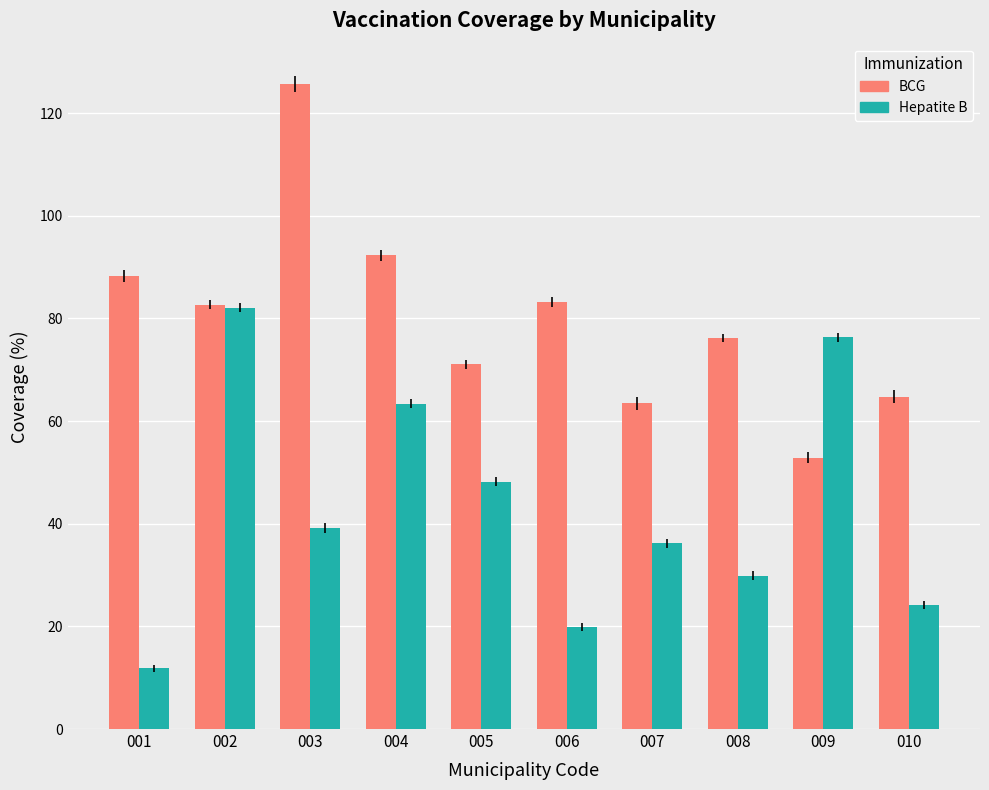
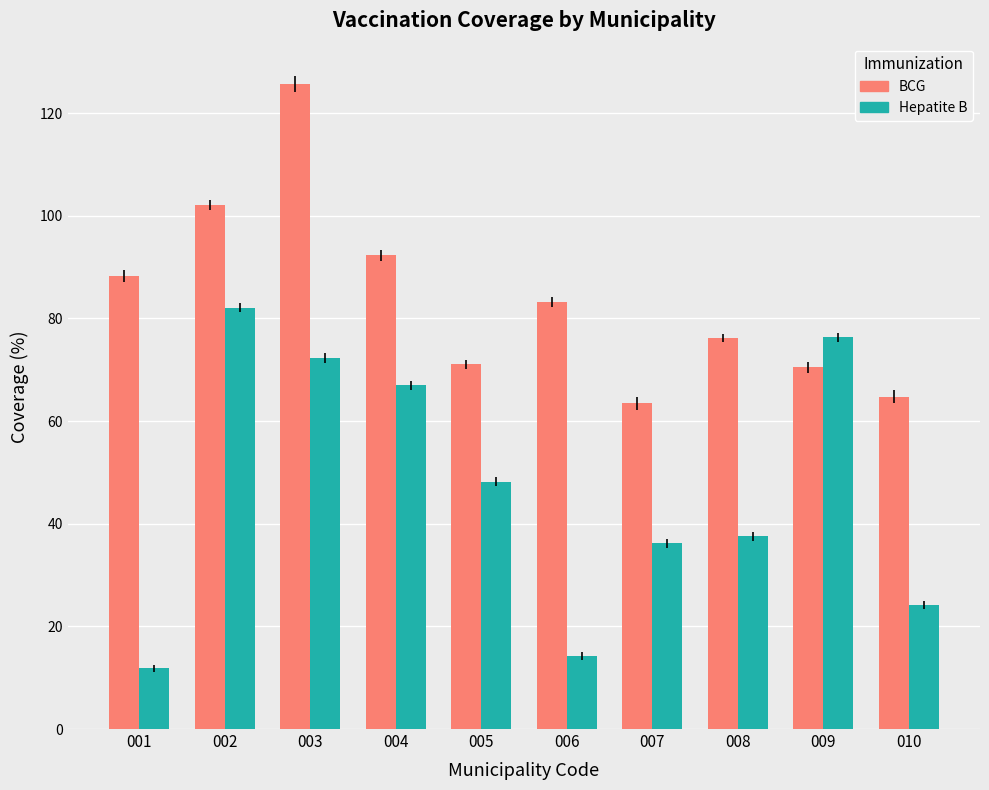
BCG, 002: 83 -> 102
Hepatite B, 003: 39 -> 72
Hepatite B, 004: 63 -> 67
Hepatite B, 006: 20 -> 14
Hepatite B, 008: 30 -> 38
BCG, 009: 53 -> 70
